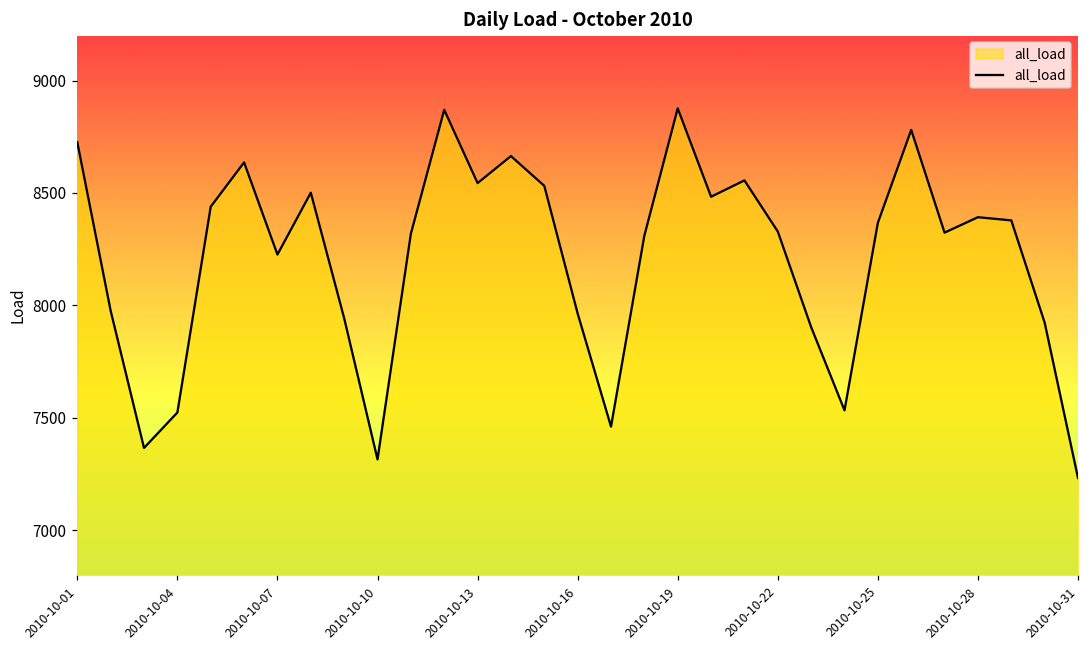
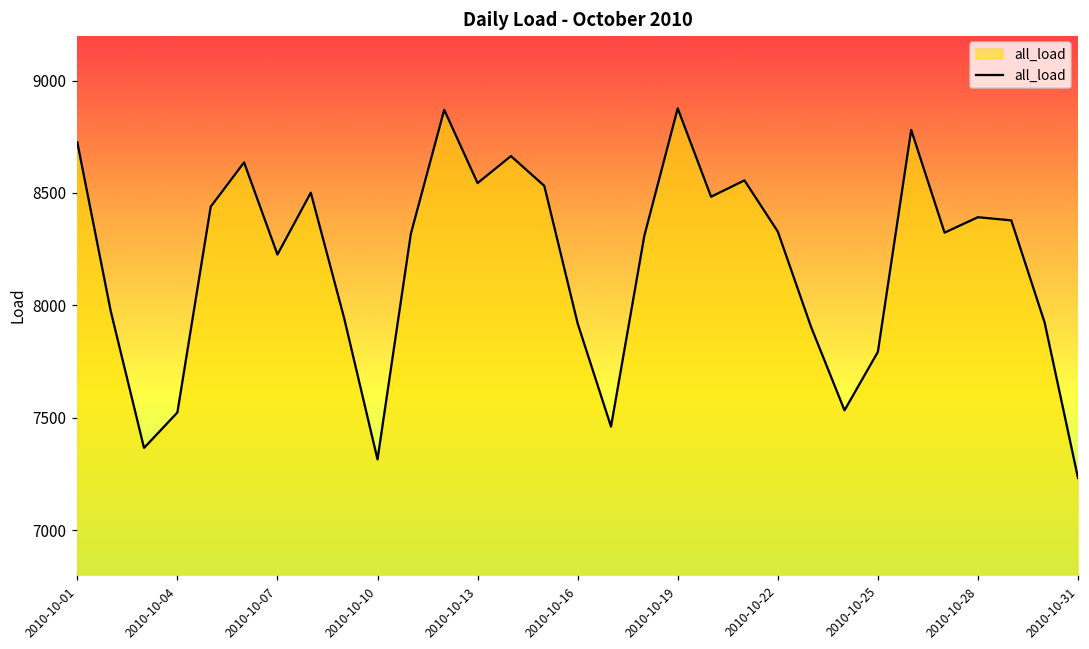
2010-10-16: 7960 -> 7920
2010-10-25: 8370 -> 7790
